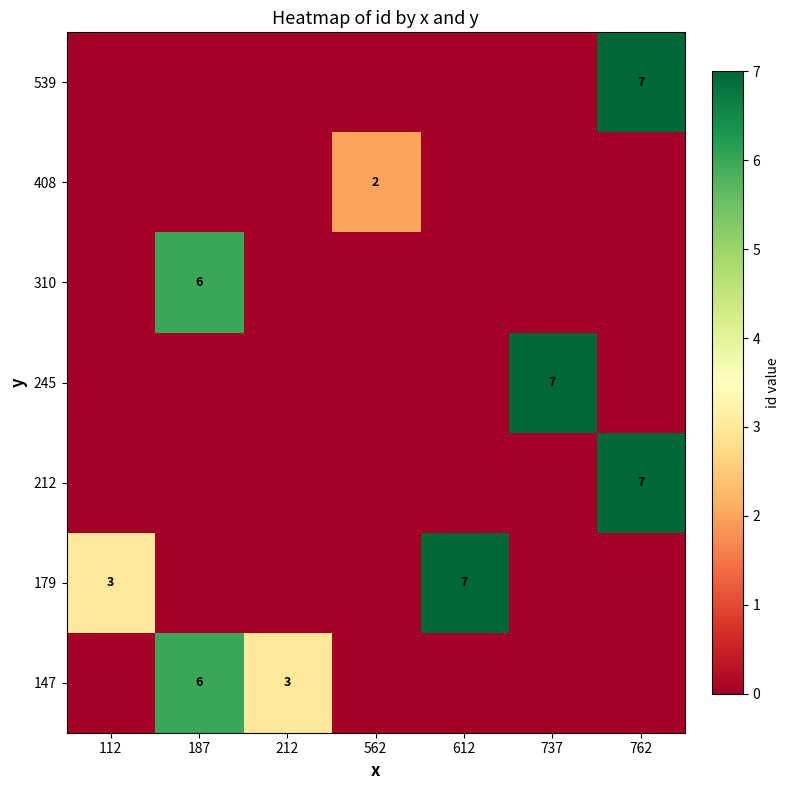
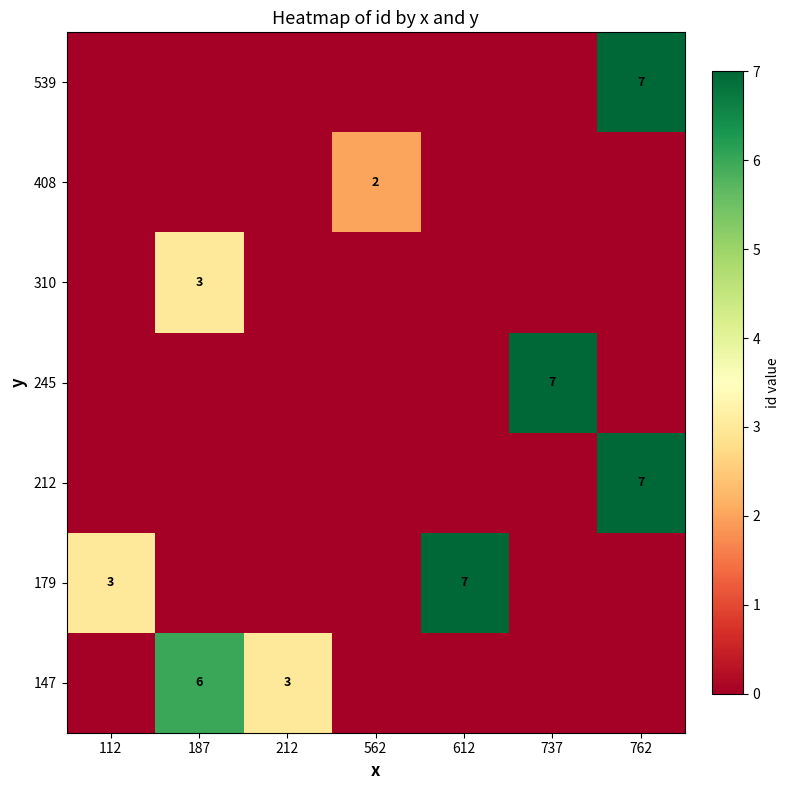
310, 187: 6 -> 3
